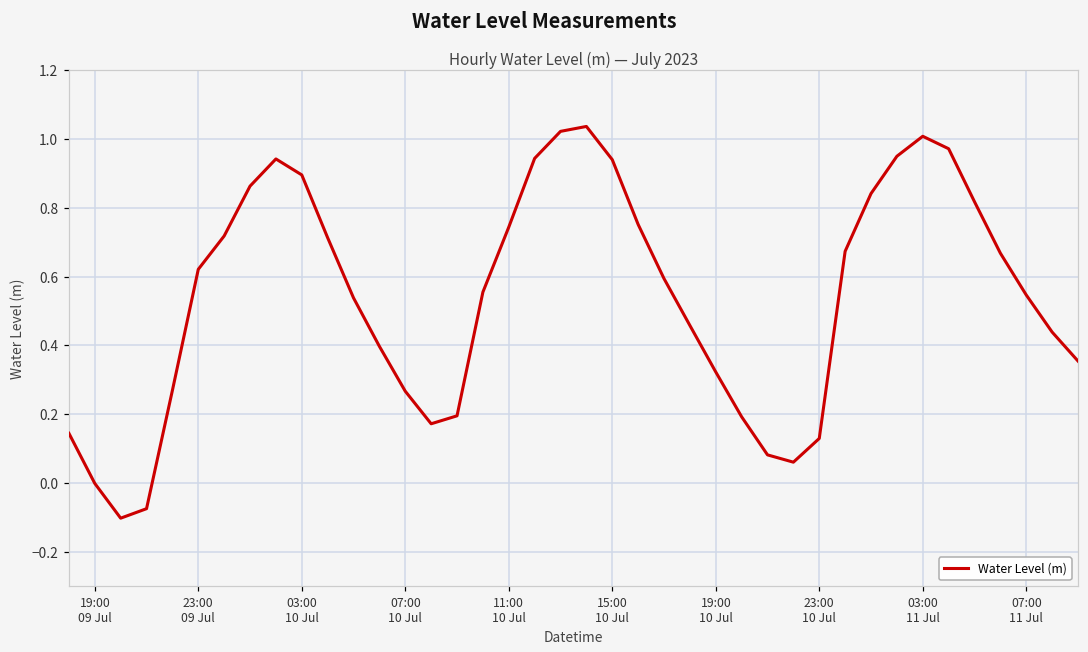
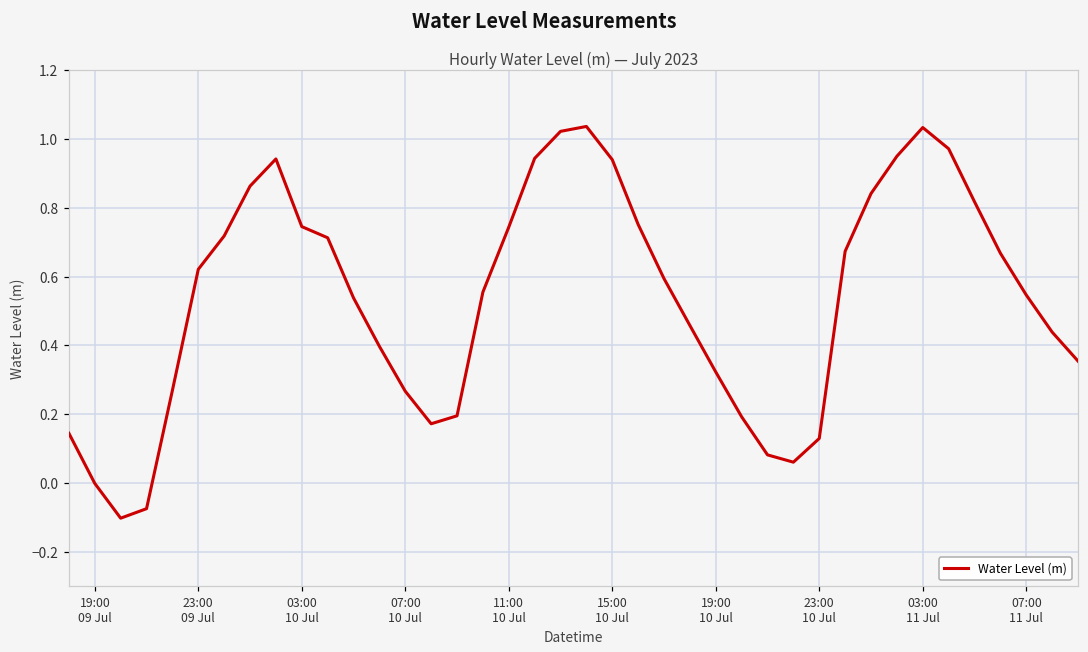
03:00 10 Jul: 0.90 -> 0.75
03:00 11 Jul: 1.01 -> 1.03
